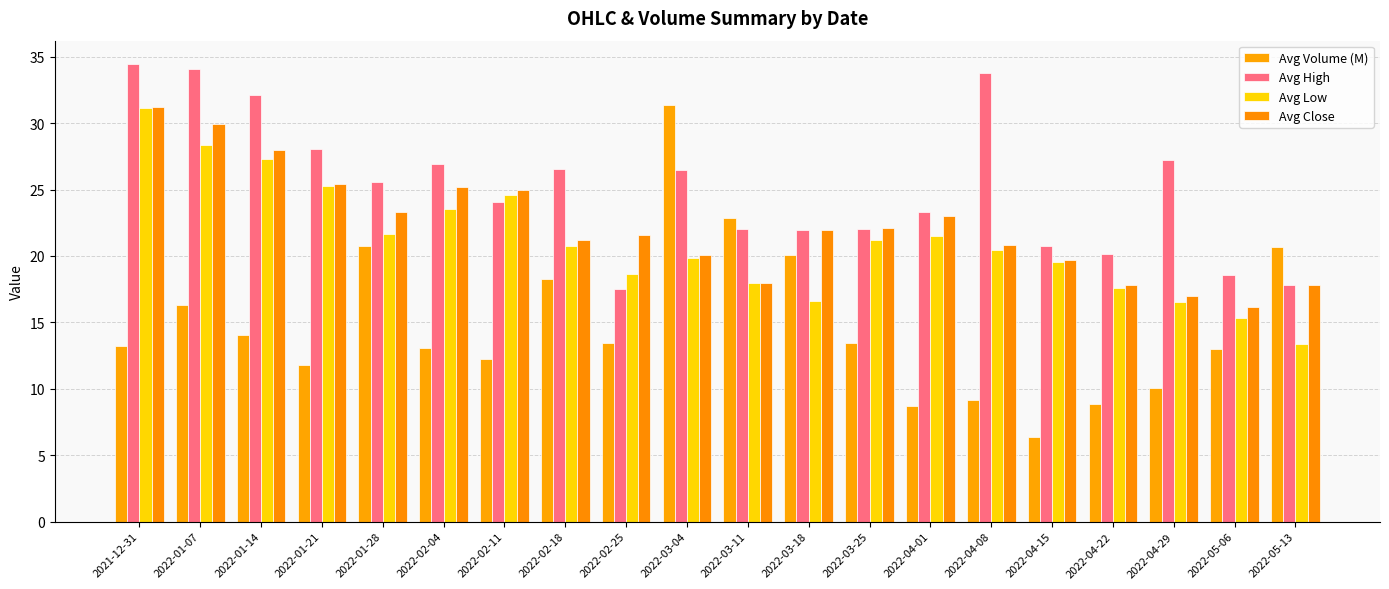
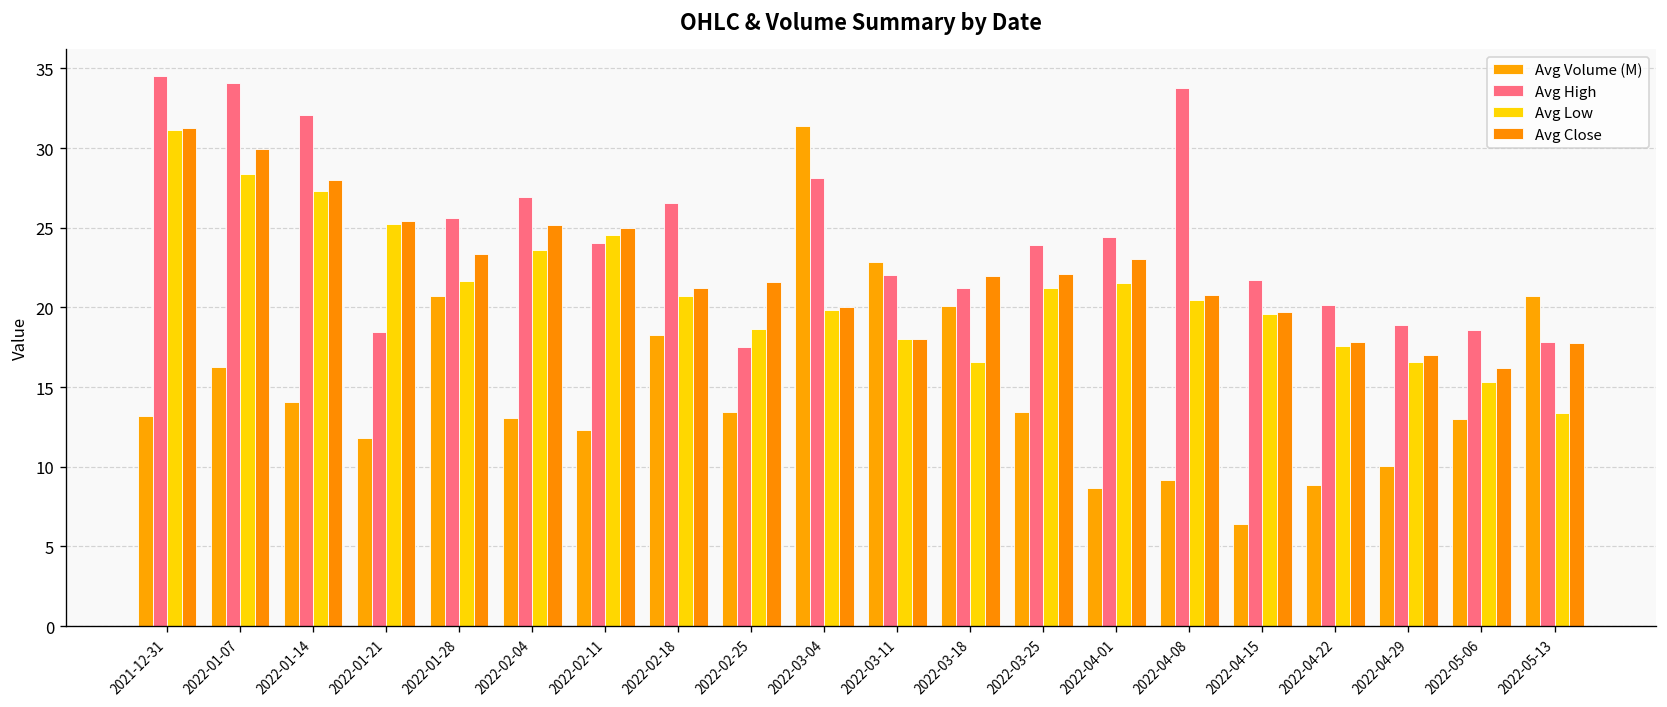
Avg High, 2022-01-21: 28.0 -> 18.4
Avg High, 2022-03-04: 26.5 -> 28.1
Avg High, 2022-03-18: 22.0 -> 21.2
Avg High, 2022-03-25: 22.0 -> 23.9
Avg High, 2022-04-01: 23.3 -> 24.4
Avg High, 2022-04-15: 20.7 -> 21.7
Avg High, 2022-04-29: 27.2 -> 18.9
